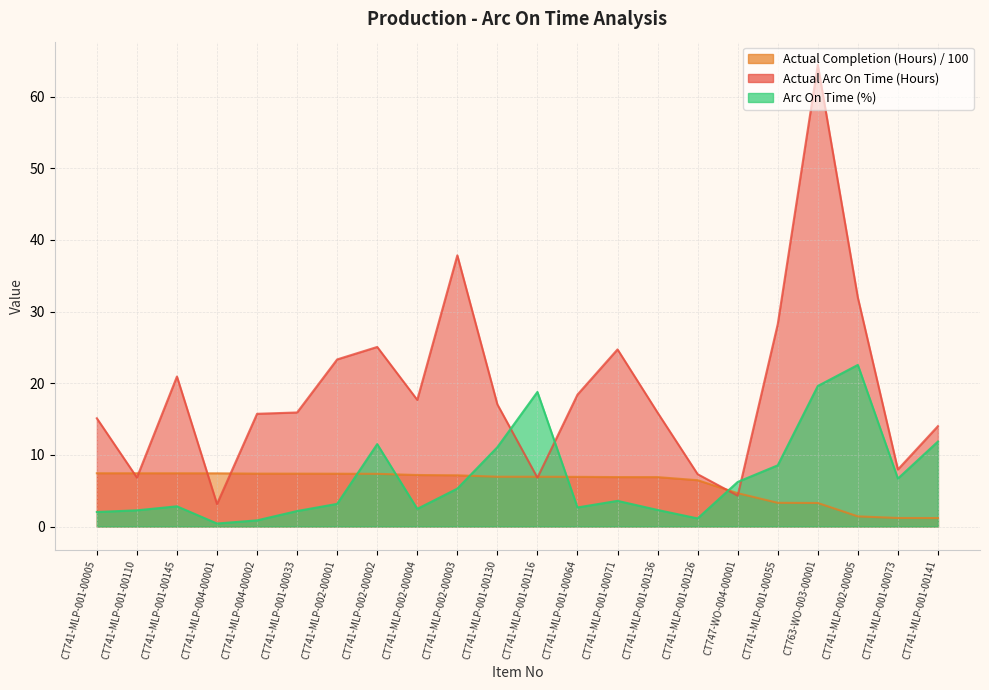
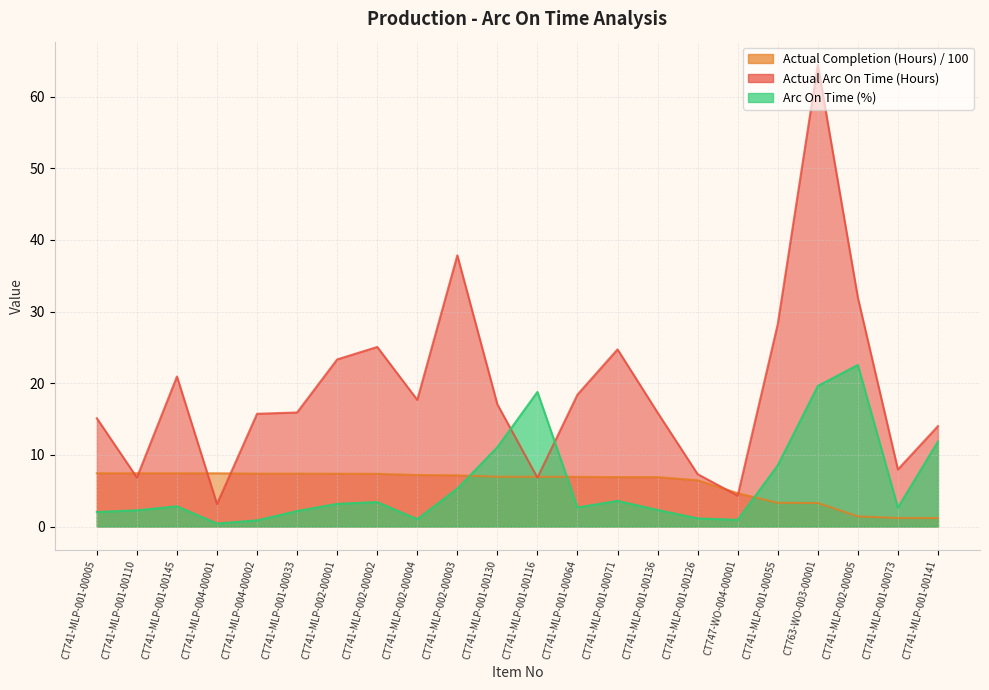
Arc On Time (%), CT741-MLP-002-00002: 12 -> 3
Arc On Time (%), CT741-MLP-002-00004: 2 -> 1
Arc On Time (%), CT747-WO-004-00001: 6 -> 1
Arc On Time (%), CT741-MLP-001-00073: 7 -> 3
